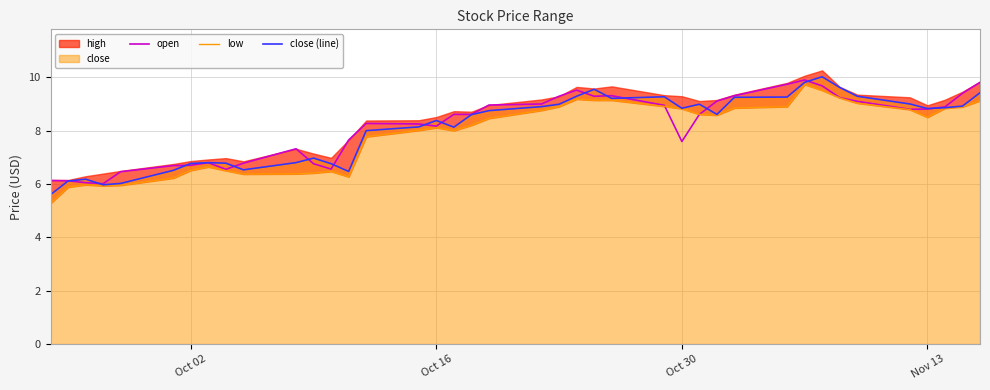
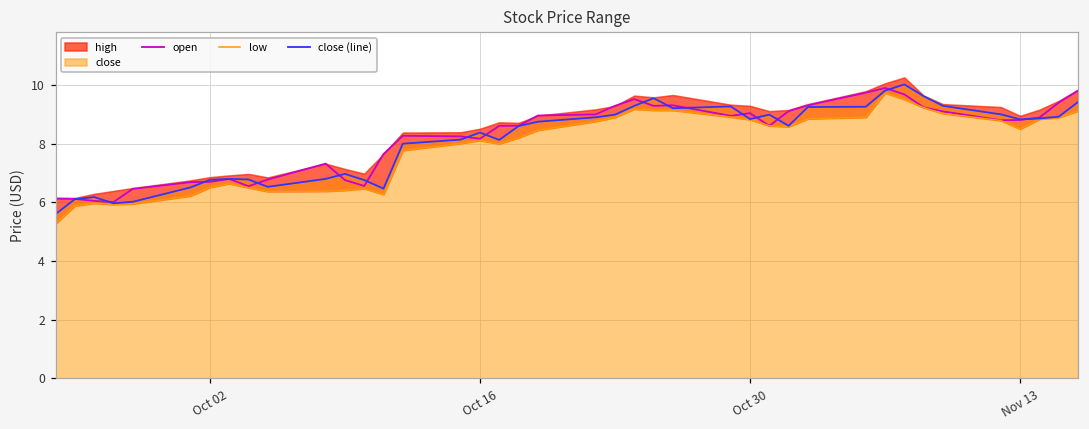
open, Oct 30: 7.6 -> 9.0
